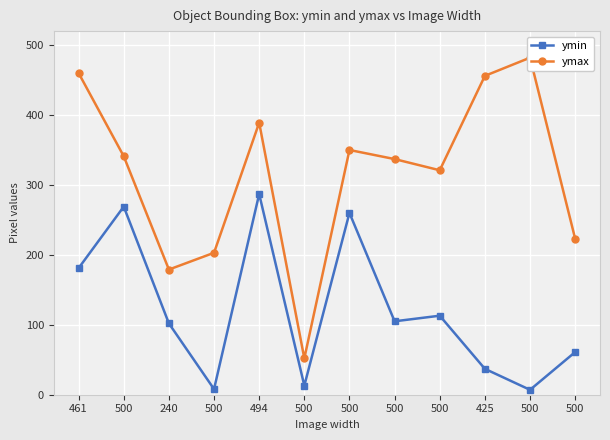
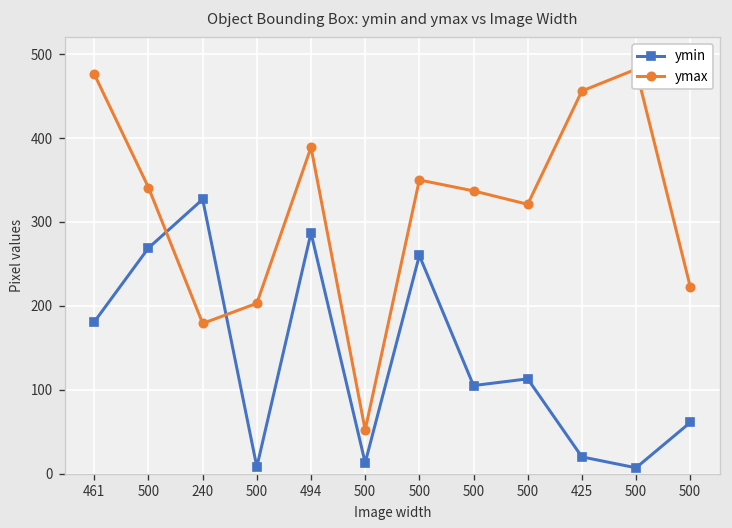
ymax, 461: 460 -> 480
ymin, 240: 100 -> 330
ymin, 425: 40 -> 20
